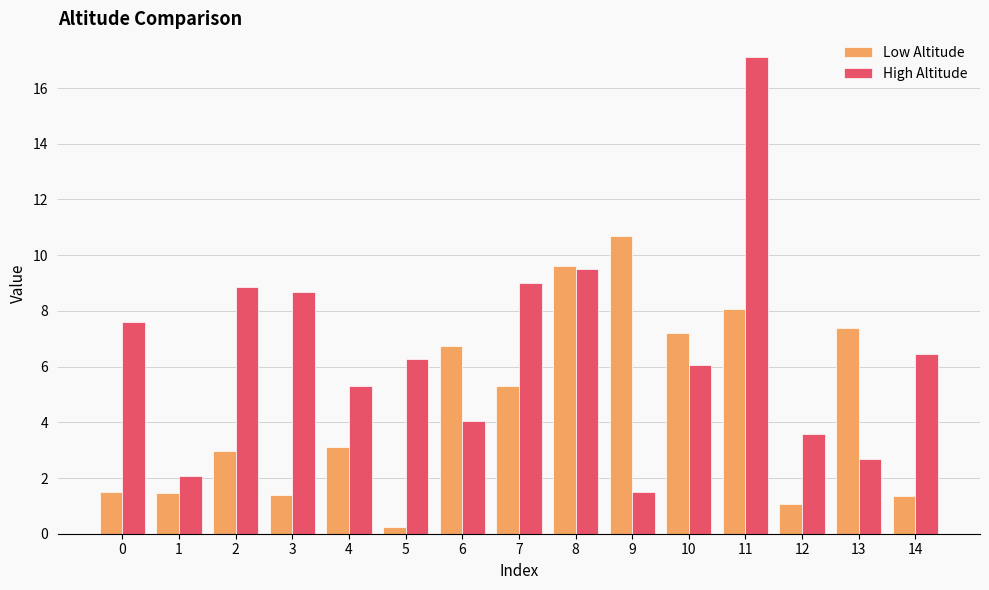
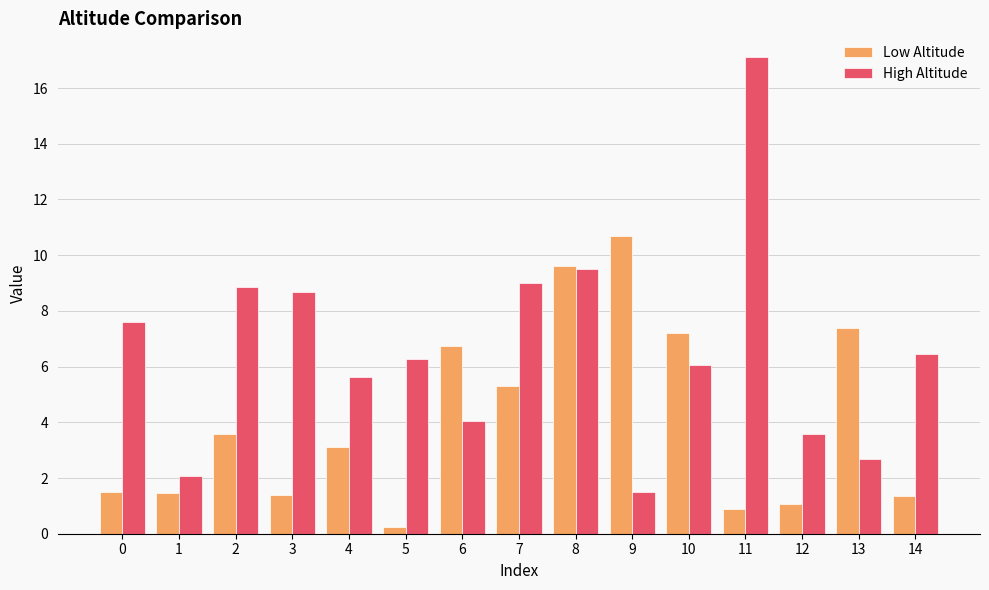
Low Altitude, 2: 3.0 -> 3.6
High Altitude, 4: 5.3 -> 5.6
Low Altitude, 11: 8.1 -> 0.9
